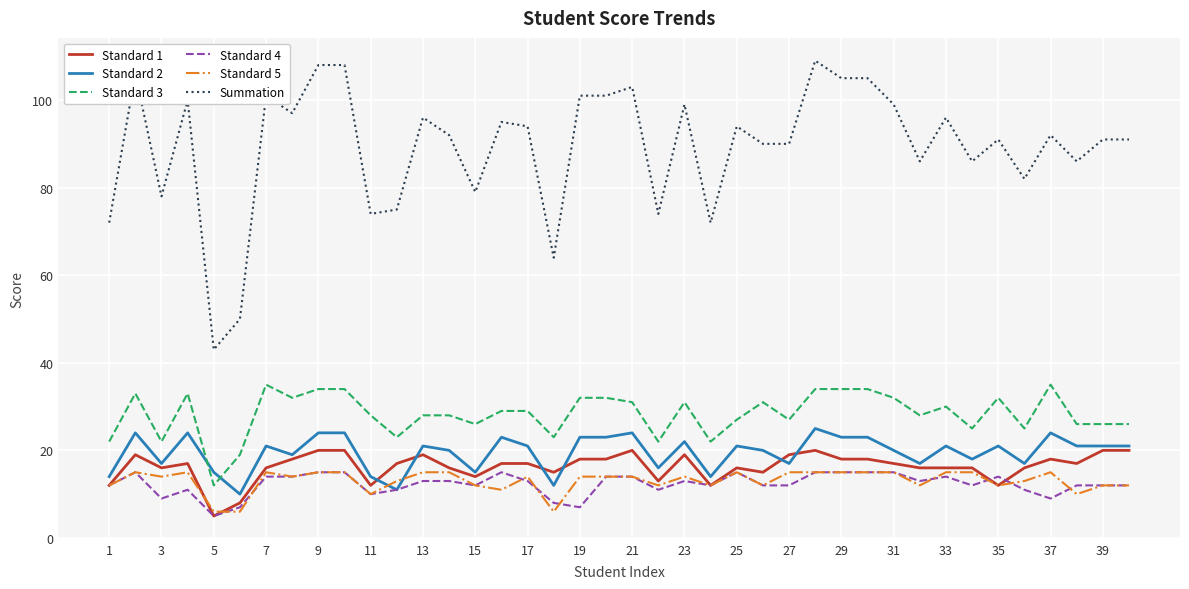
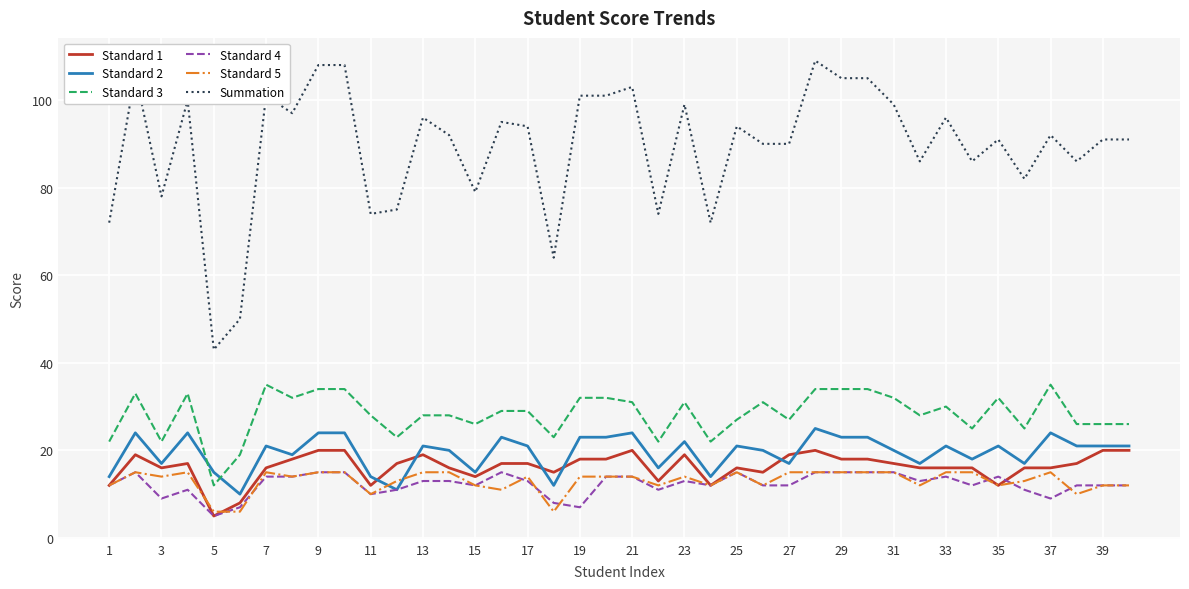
Standard 1, 37: 18 -> 16
